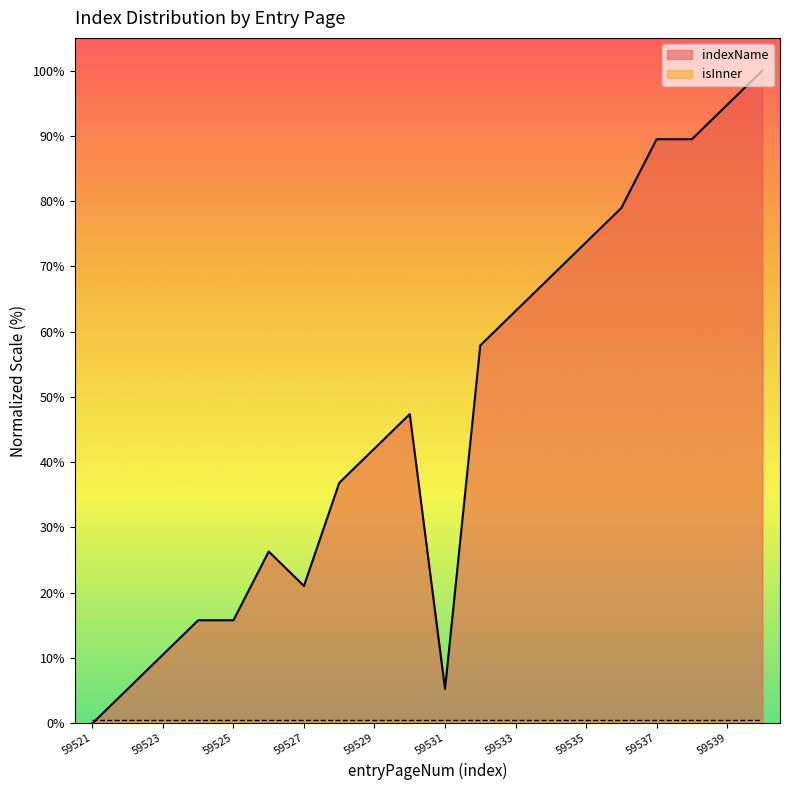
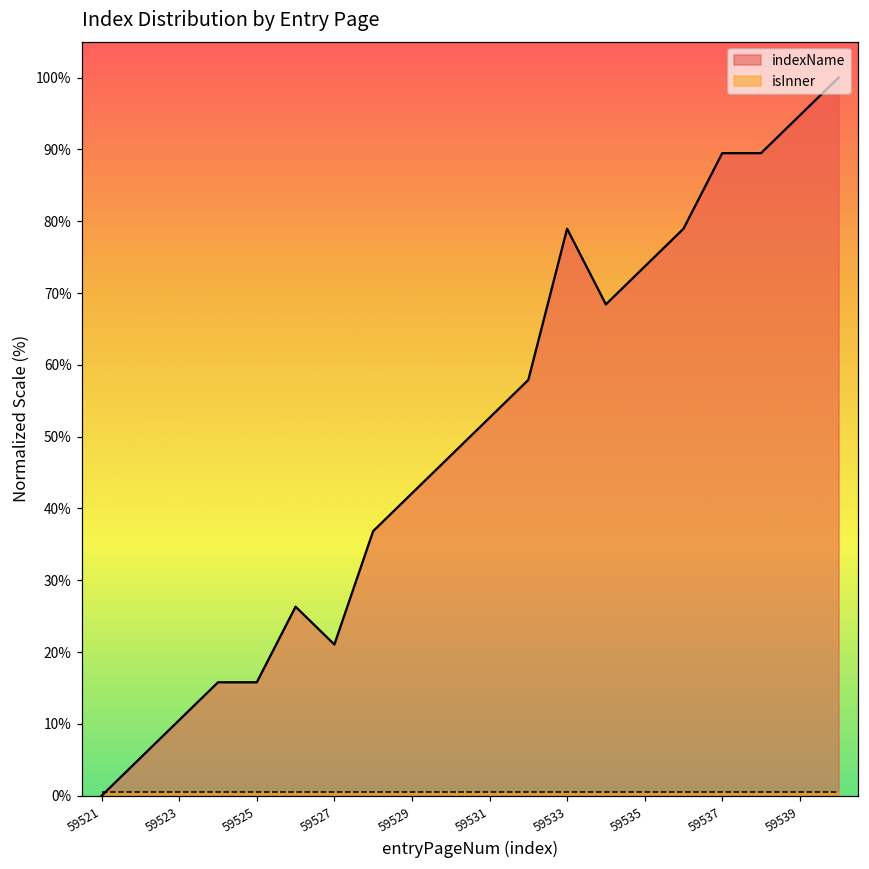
indexName, 59531: 5% -> 53%
indexName, 59533: 63% -> 79%
